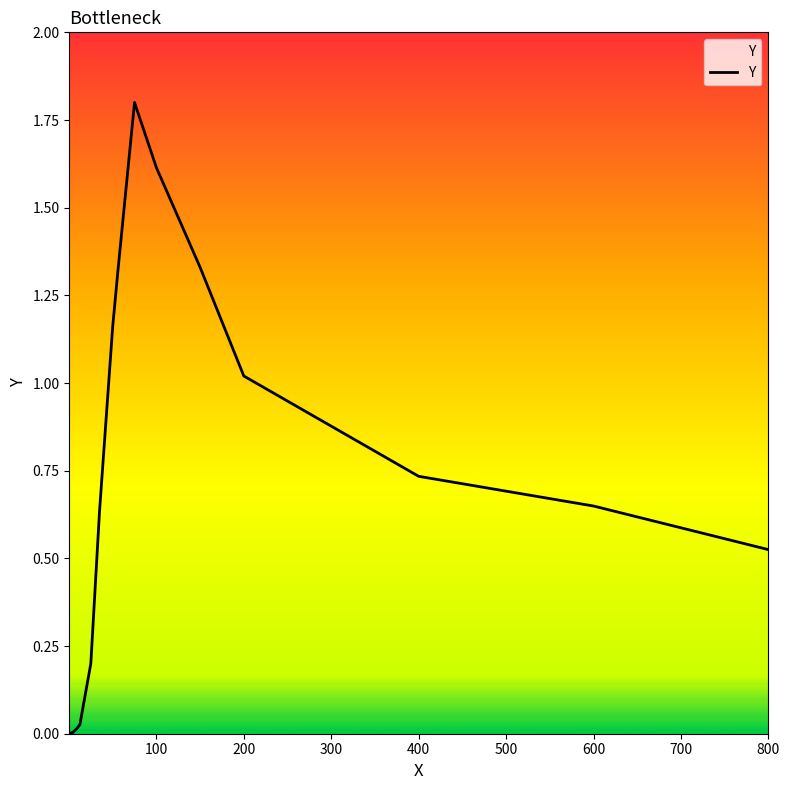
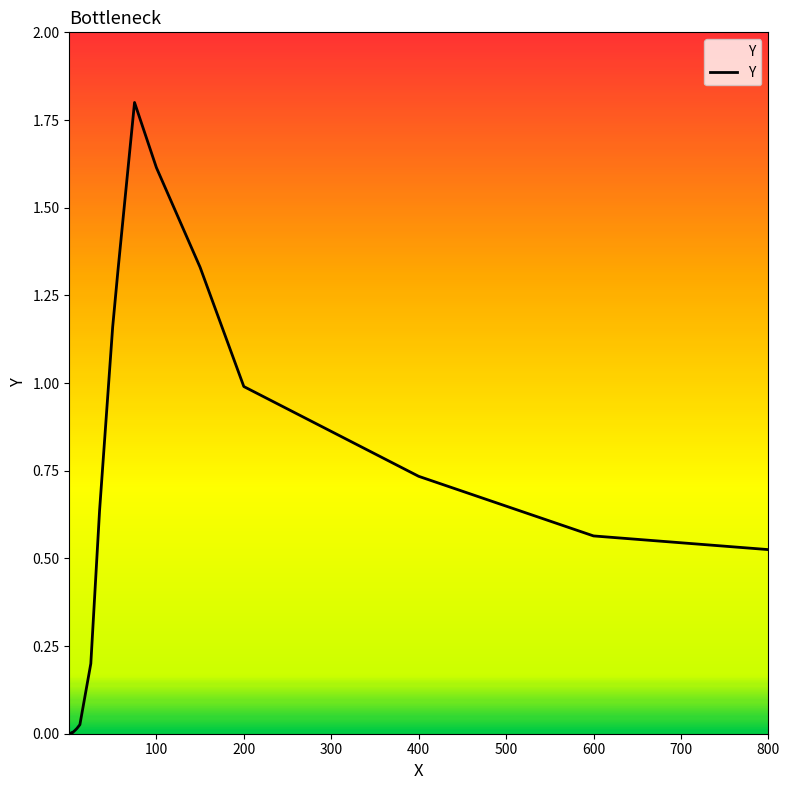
200: 1.02 -> 0.99
600: 0.65 -> 0.56
